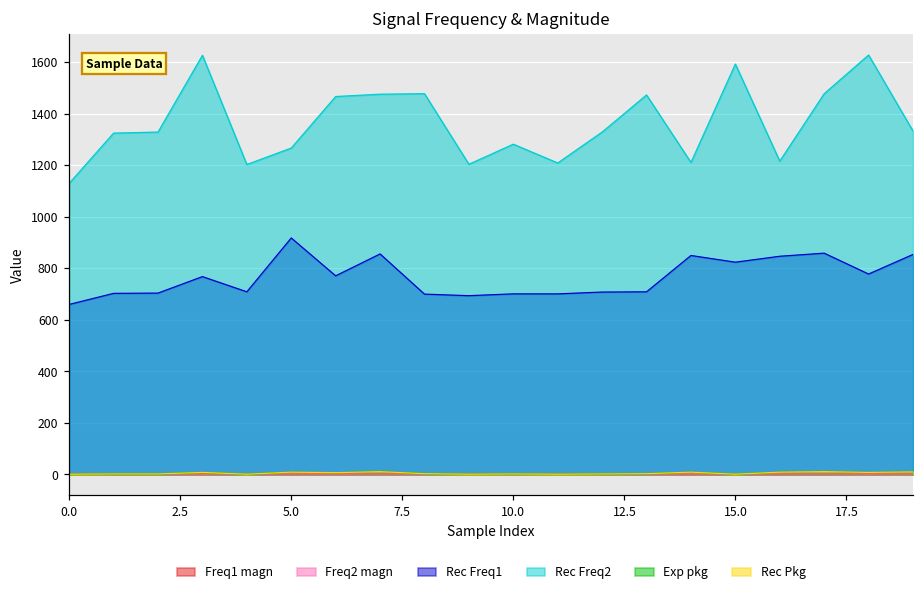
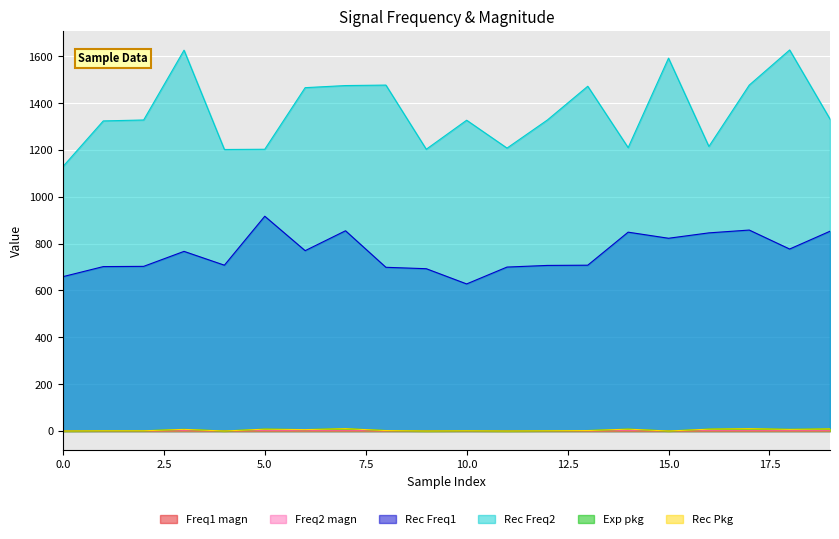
Rec Freq2, 5.0: 1270 -> 1200
Rec Freq1, 10.0: 700 -> 630
Rec Freq2, 10.0: 1280 -> 1330
